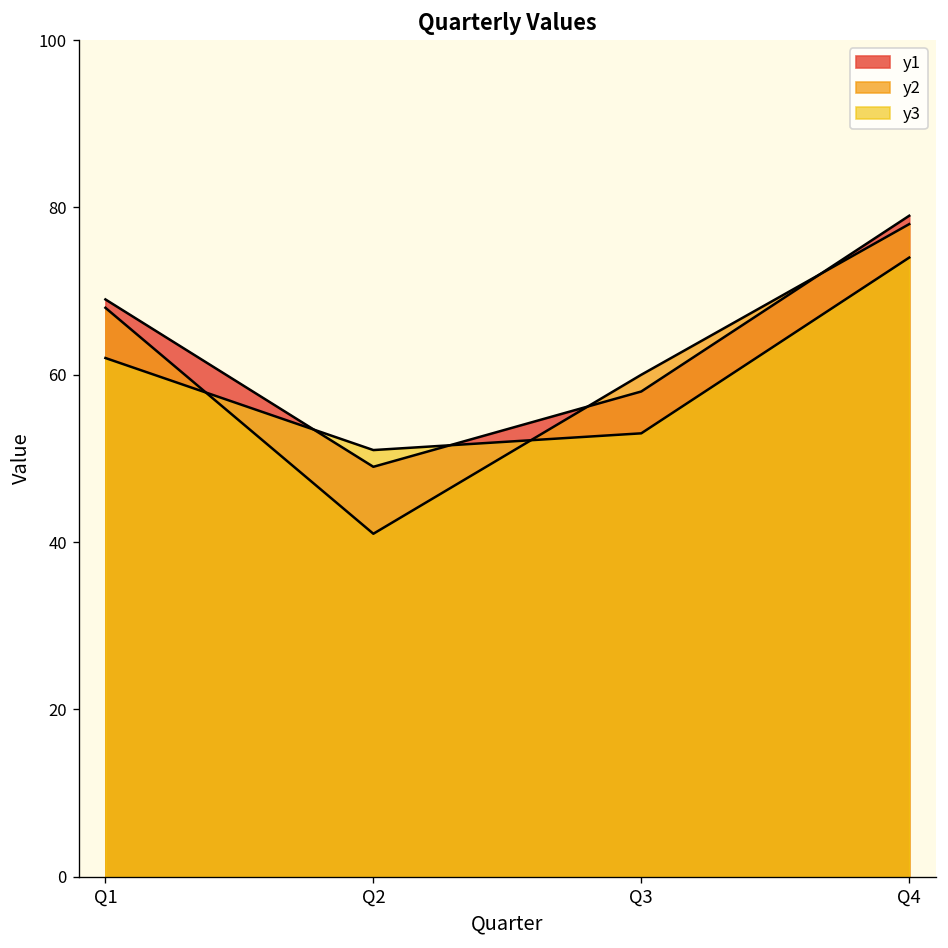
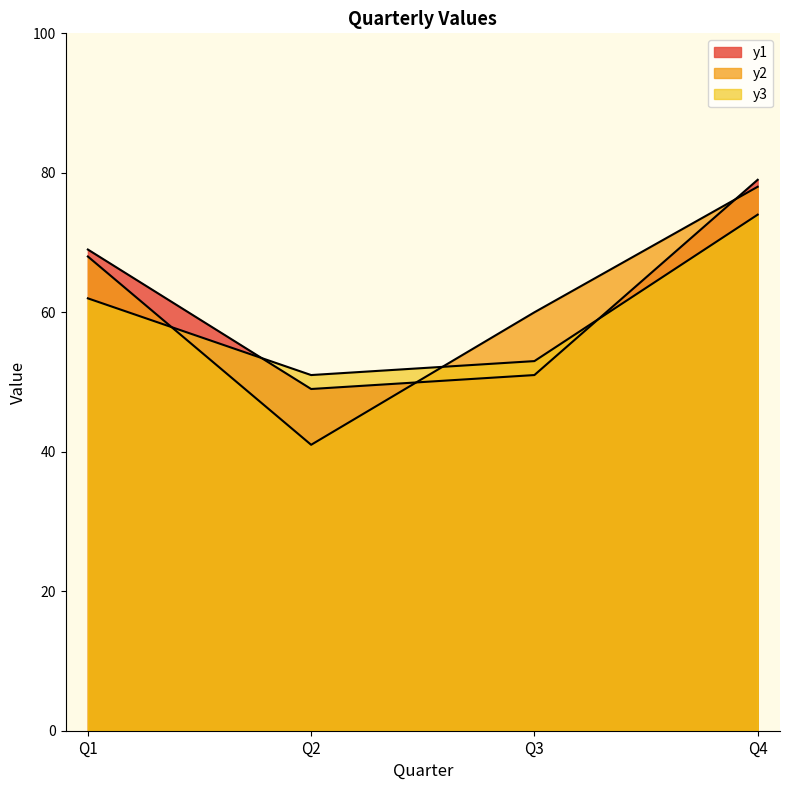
y1, Q3: 58 -> 51
